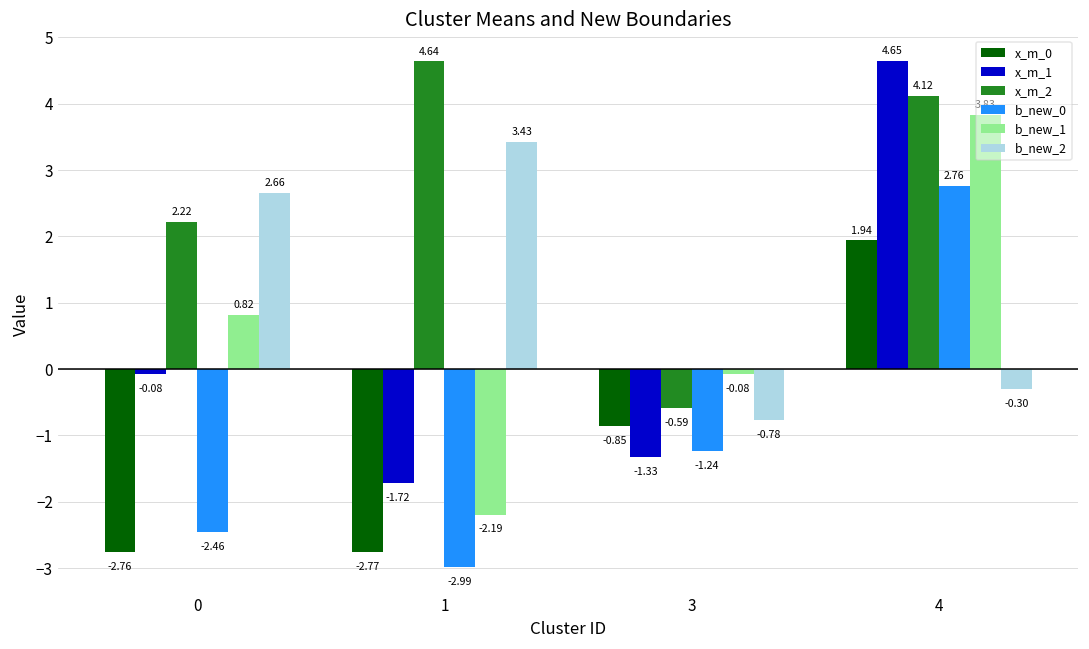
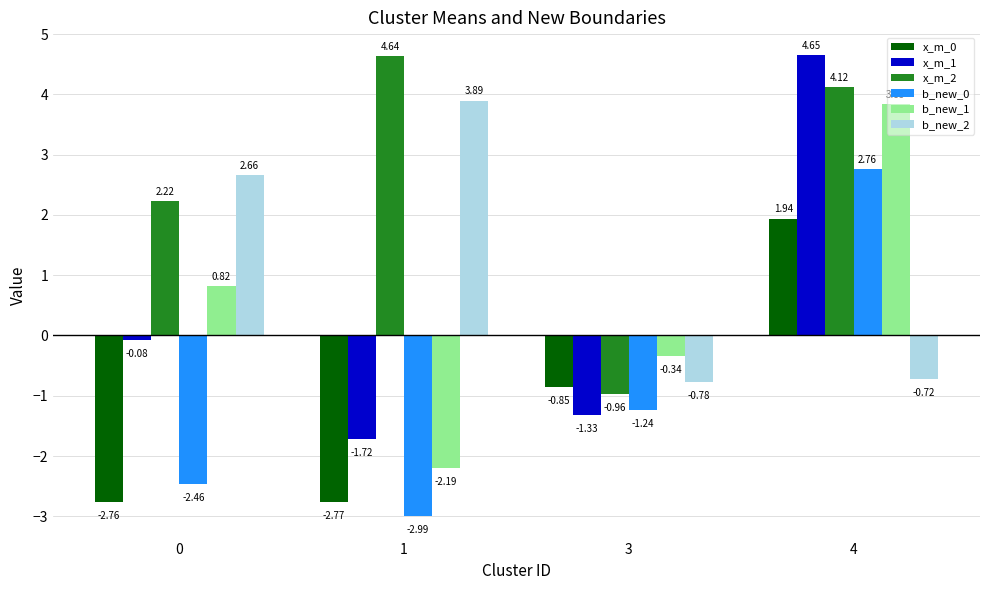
b_new_2, 1: 3.43 -> 3.89
x_m_2, 3: -0.59 -> -0.96
b_new_1, 3: -0.08 -> -0.34
b_new_2, 4: -0.30 -> -0.72
